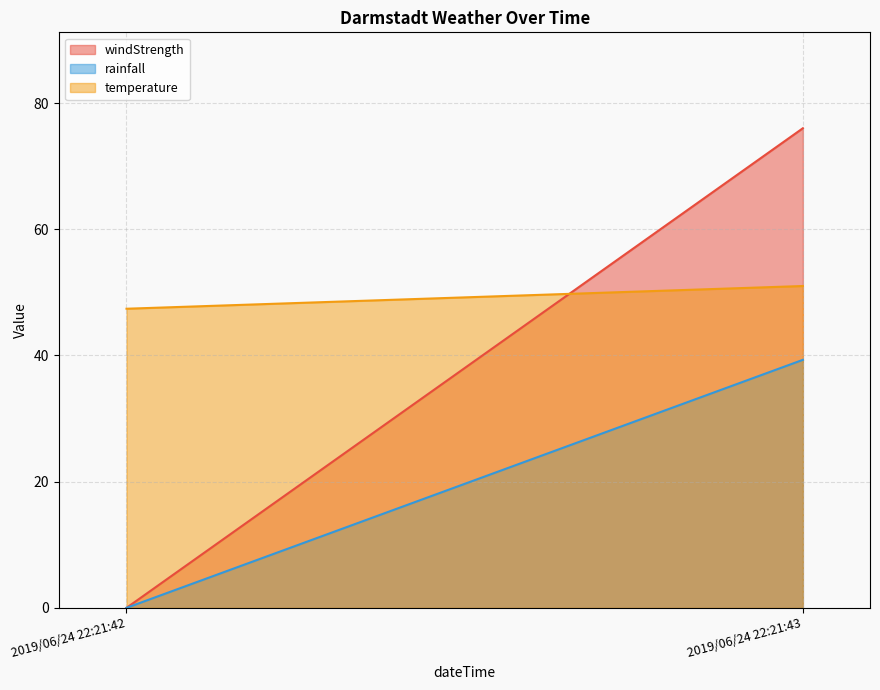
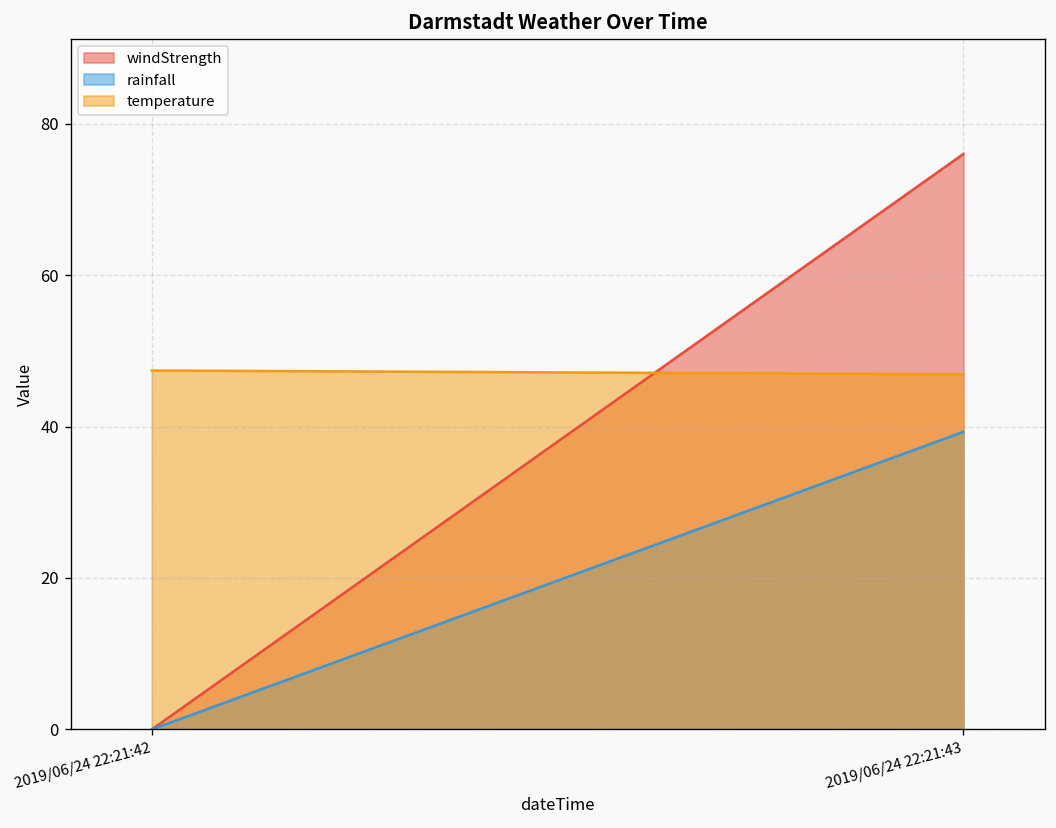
temperature, 2019/06/24 22:21:43: 51 -> 47
